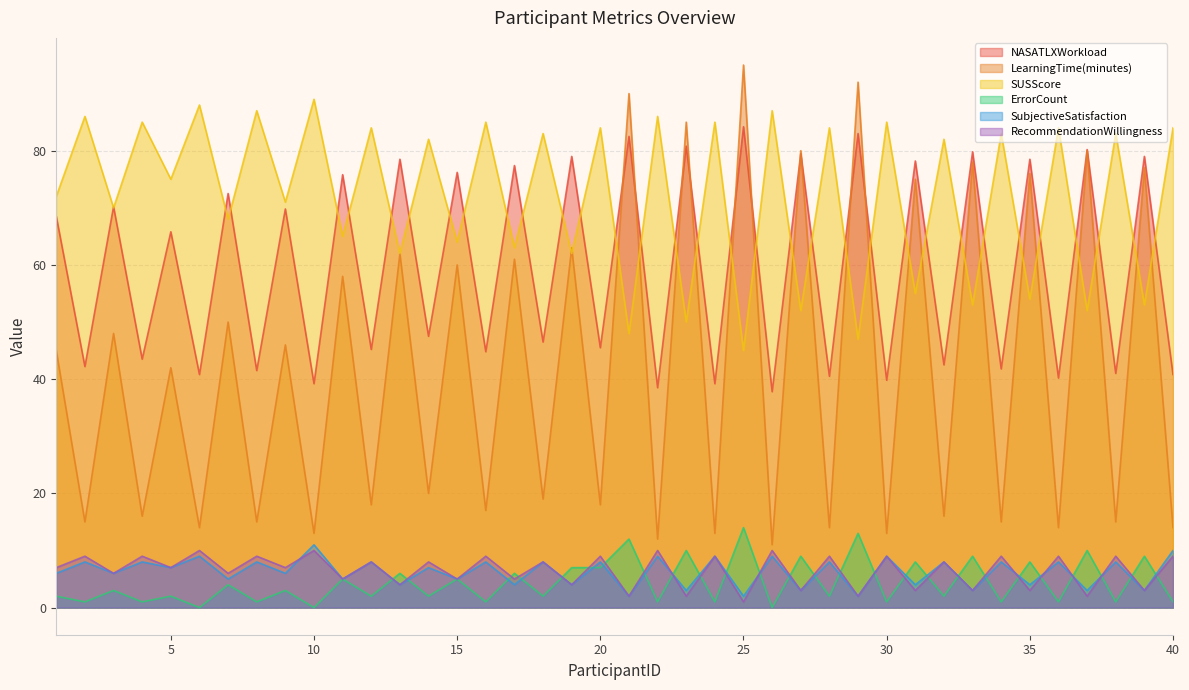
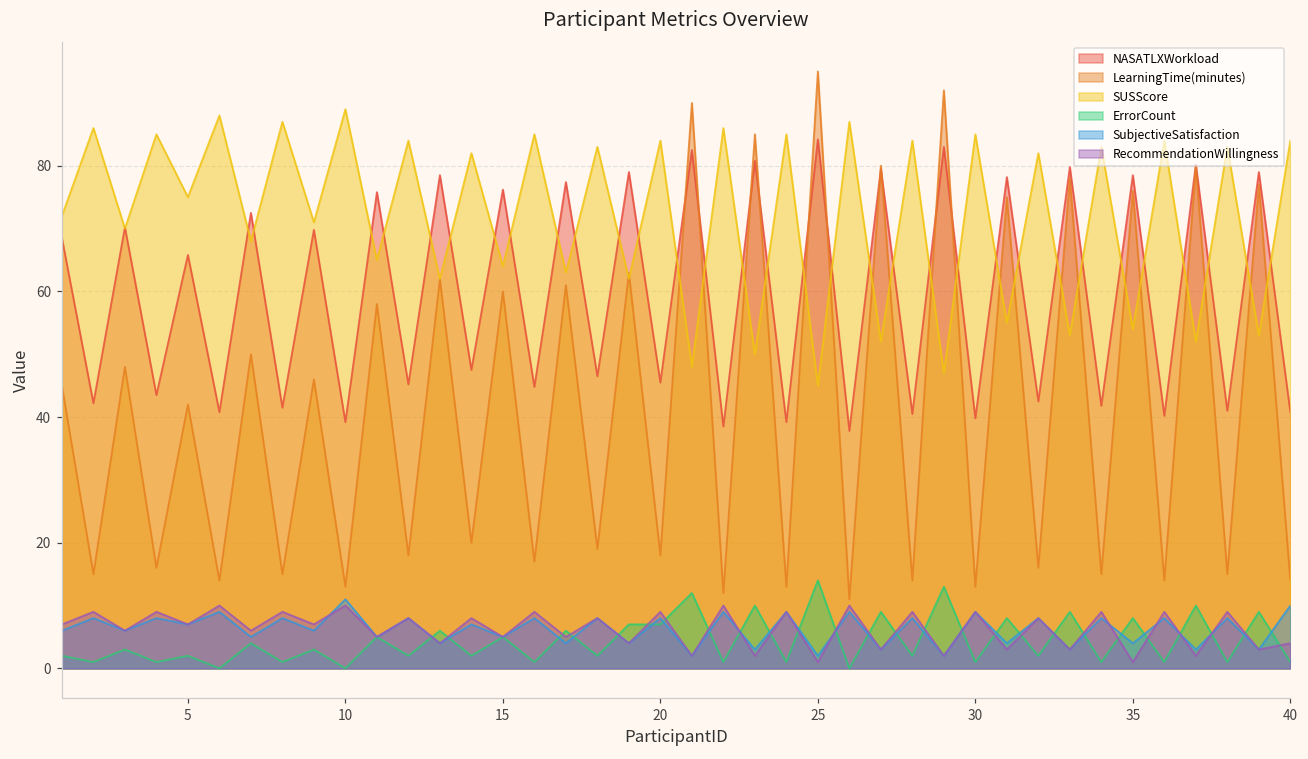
RecommendationWillingness, 35: 3 -> 1
RecommendationWillingness, 40: 9 -> 4
